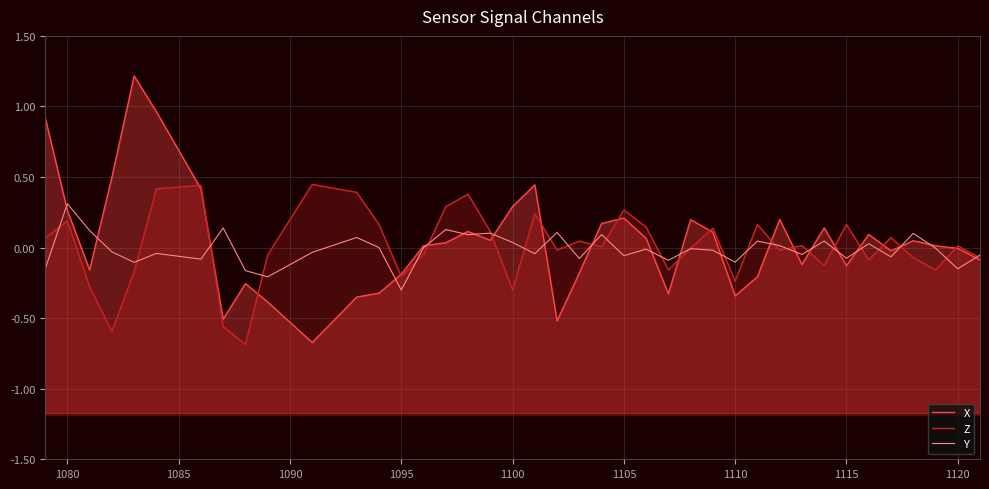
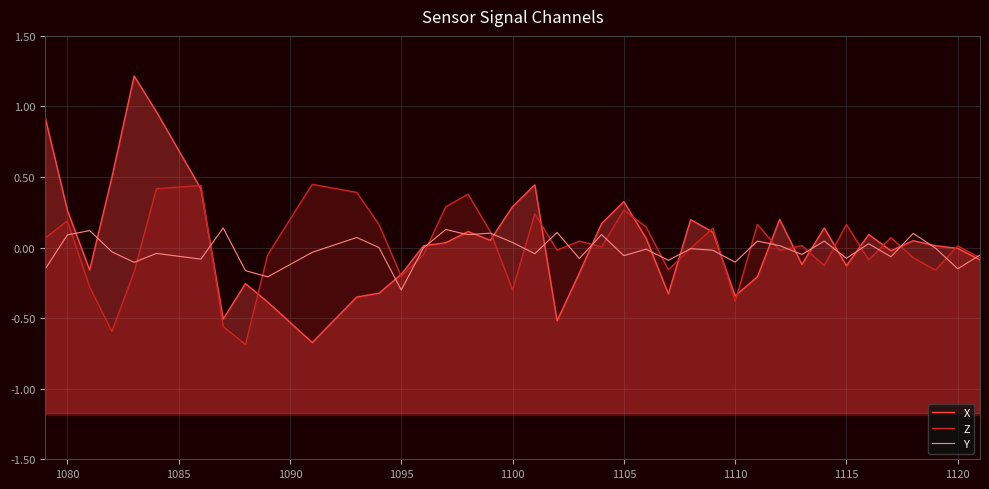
Y, 1080: 0.31 -> 0.09
X, 1105: 0.21 -> 0.33
Z, 1110: -0.24 -> -0.38
